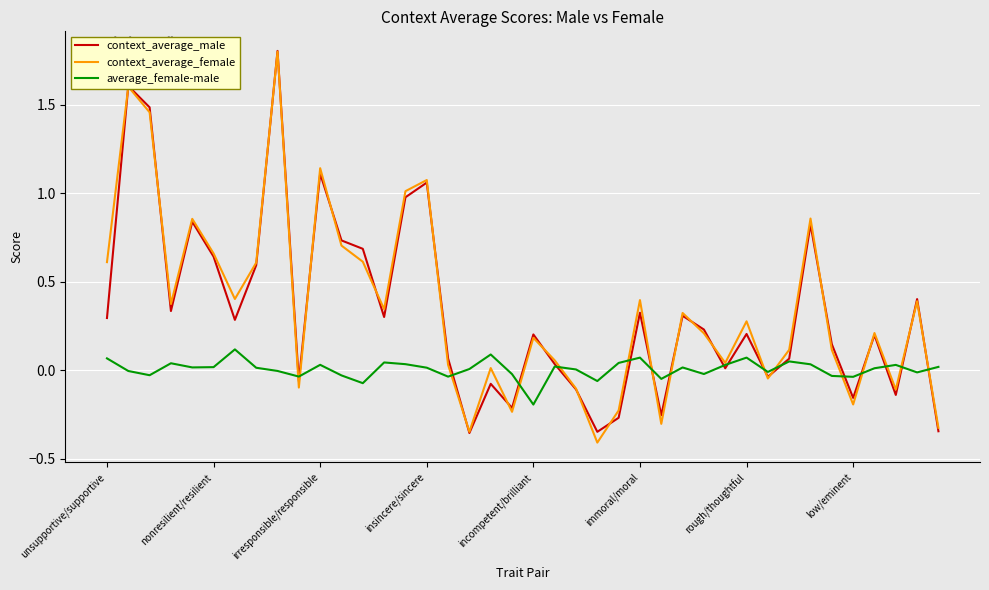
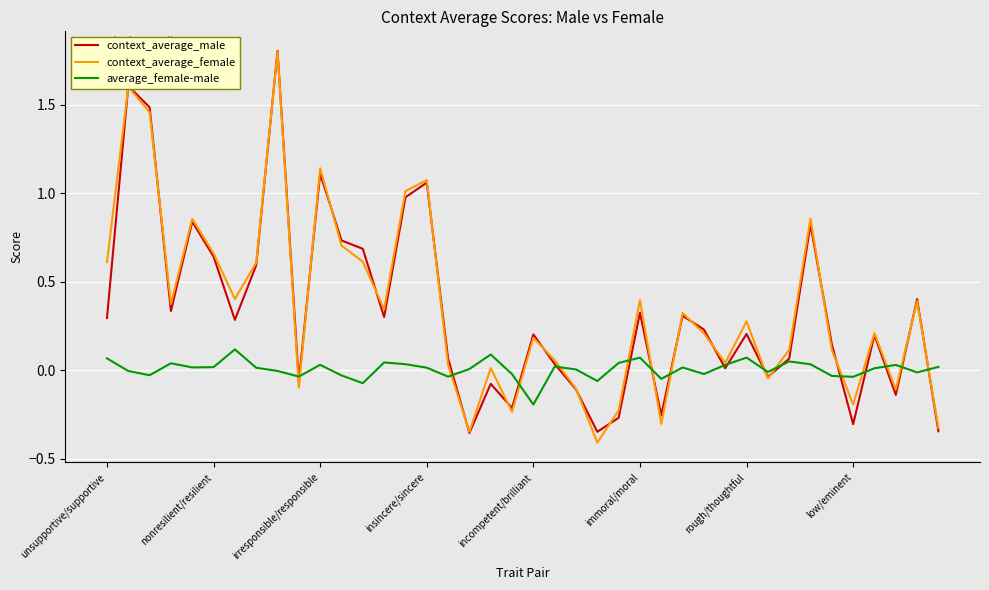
context_average_male, low/eminent: -0.16 -> -0.30
